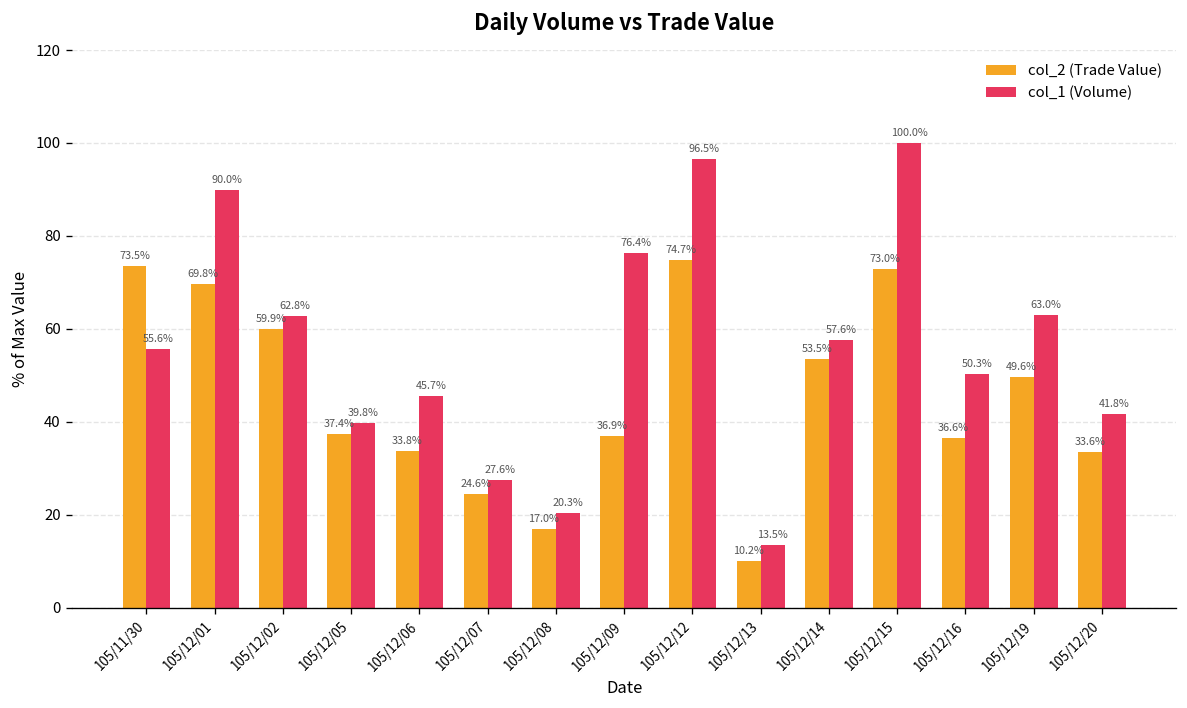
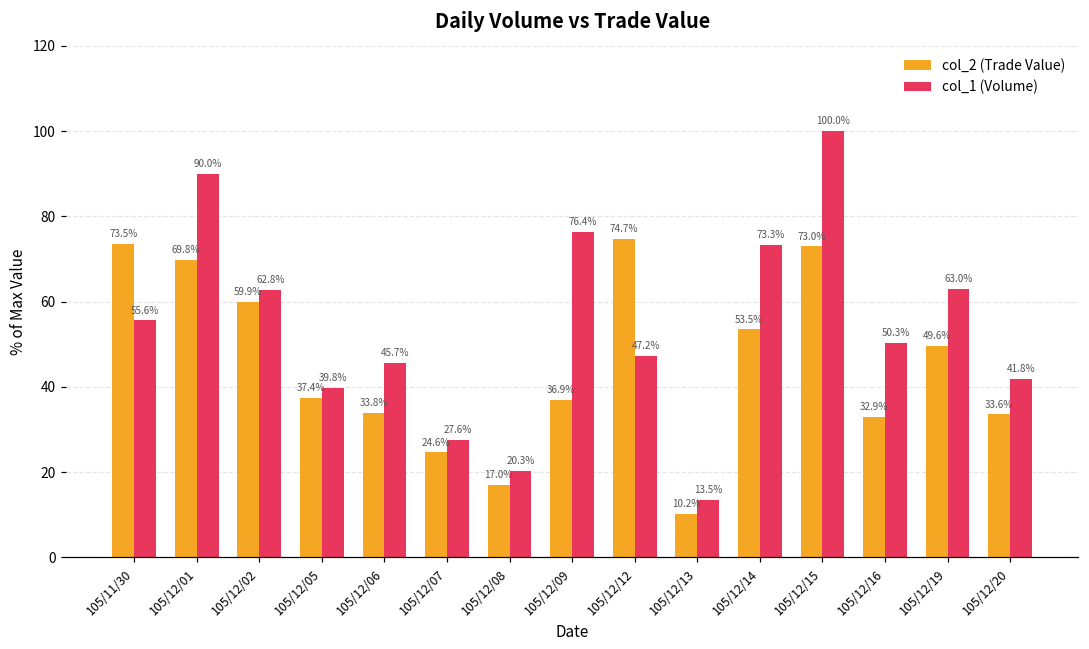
col_1 (Volume), 105/12/12: 96.5% -> 47.2%
col_1 (Volume), 105/12/14: 57.6% -> 73.3%
col_2 (Trade Value), 105/12/16: 36.6% -> 32.9%
